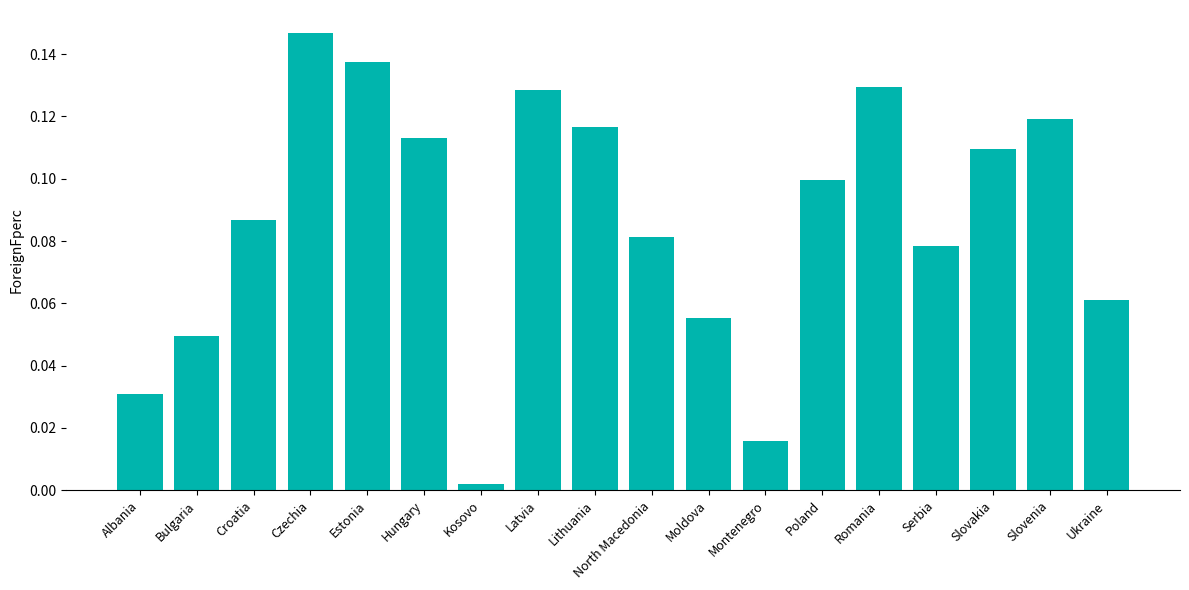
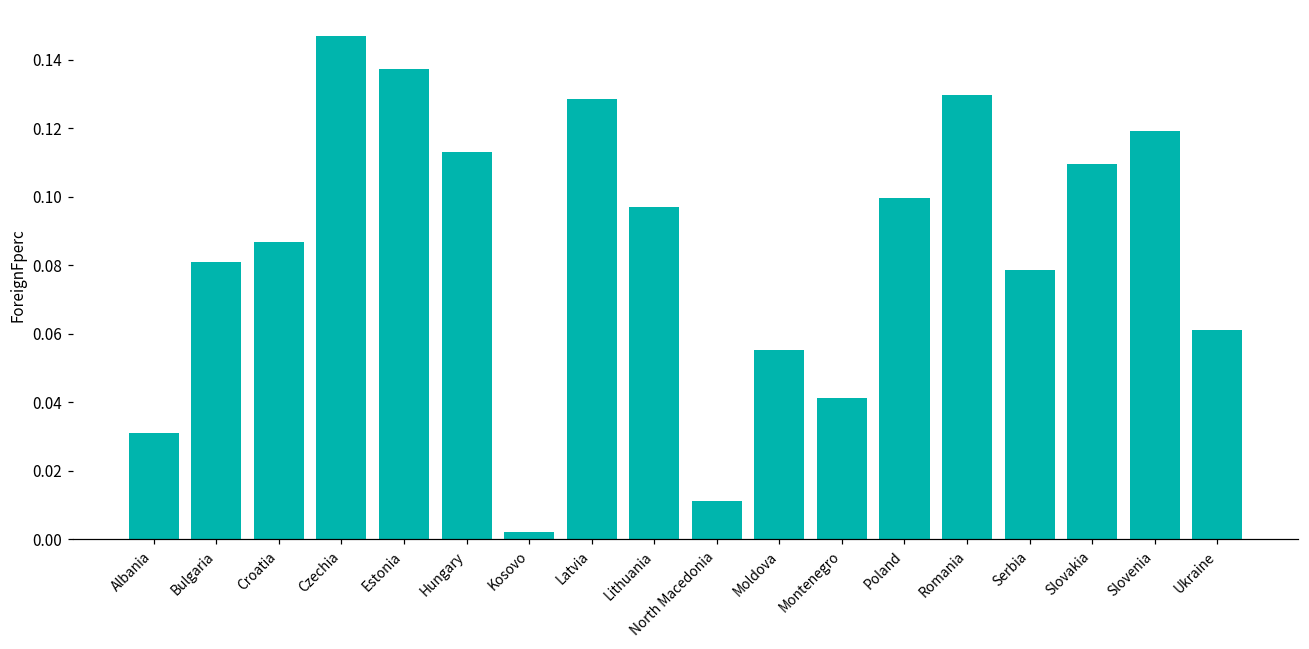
Bulgaria: 0.050 -> 0.081
Lithuania: 0.117 -> 0.097
North Macedonia: 0.081 -> 0.011
Montenegro: 0.016 -> 0.041
